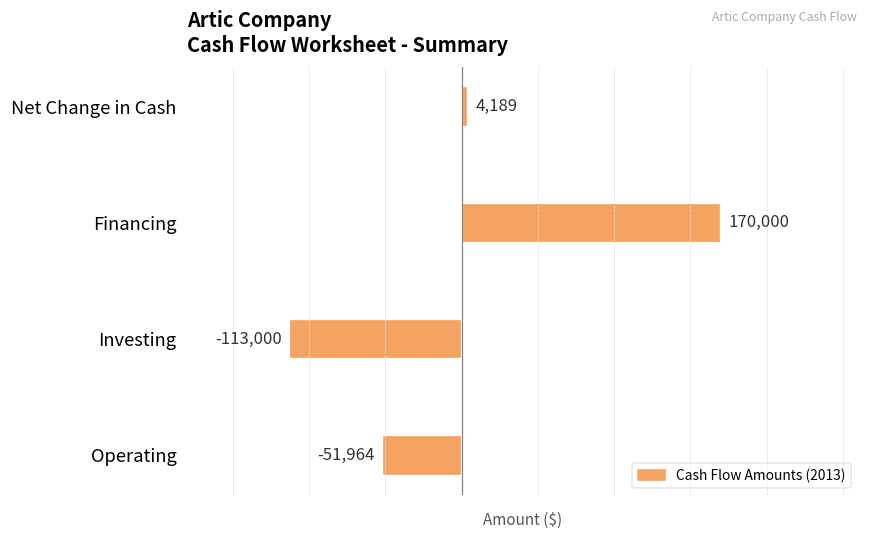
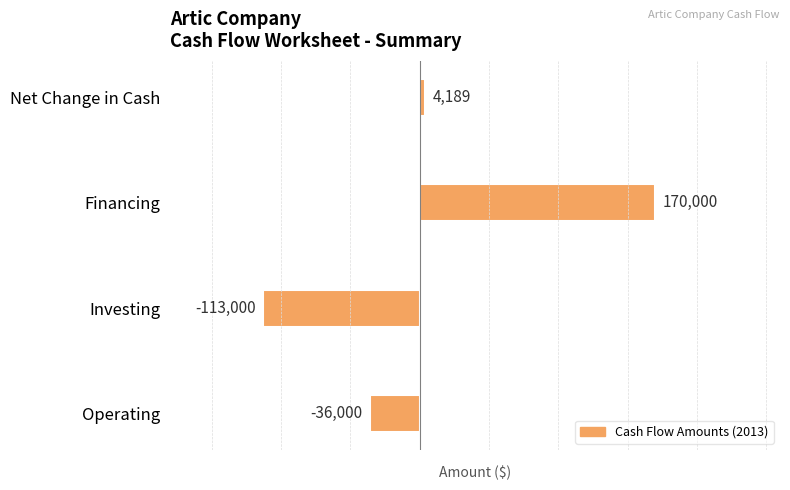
Operating: -51,964 -> -36,000
